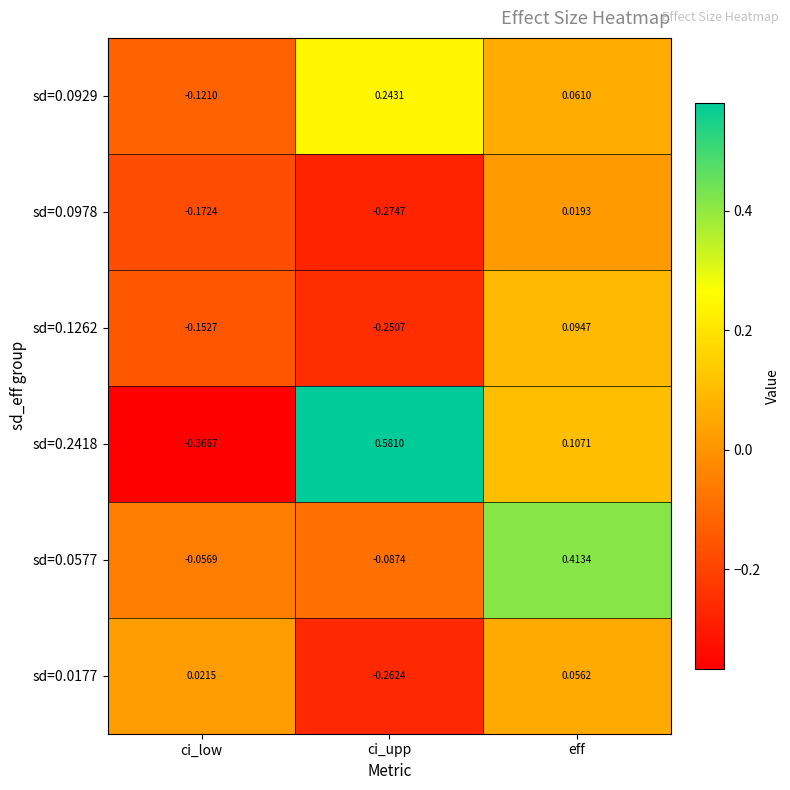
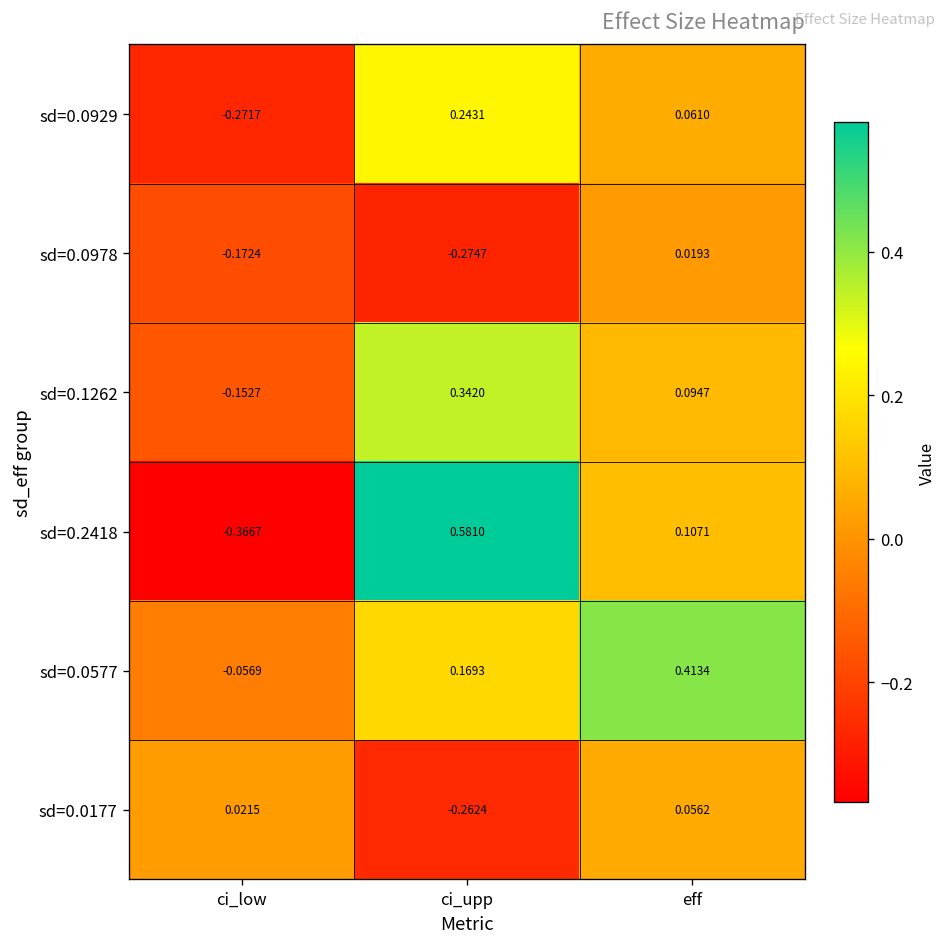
sd=0.0929, ci_low: -0.1210 -> -0.2717
sd=0.1262, ci_upp: -0.2507 -> 0.3420
sd=0.0577, ci_upp: -0.0874 -> 0.1693
